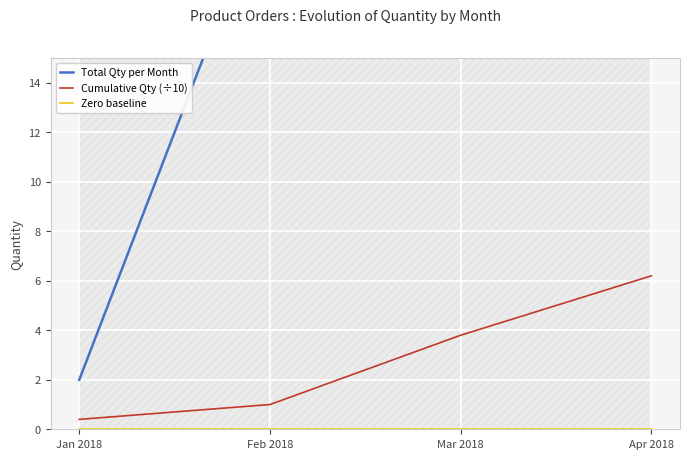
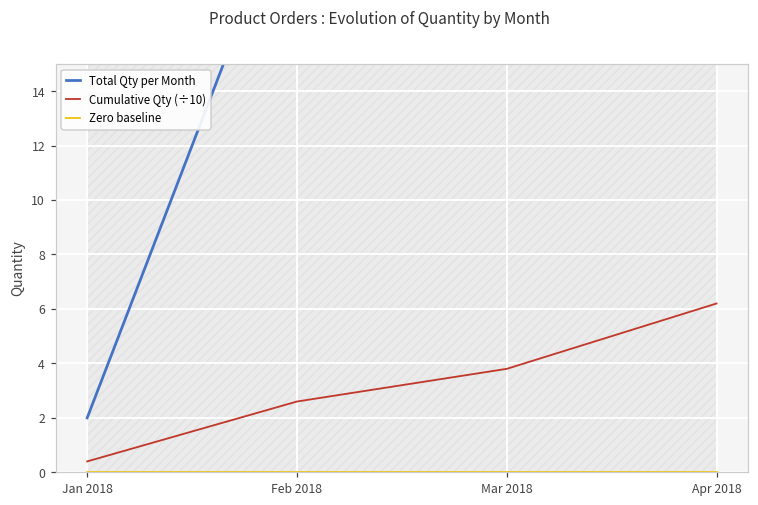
Cumulative Qty (÷10), Feb 2018: 1.0 -> 2.6
